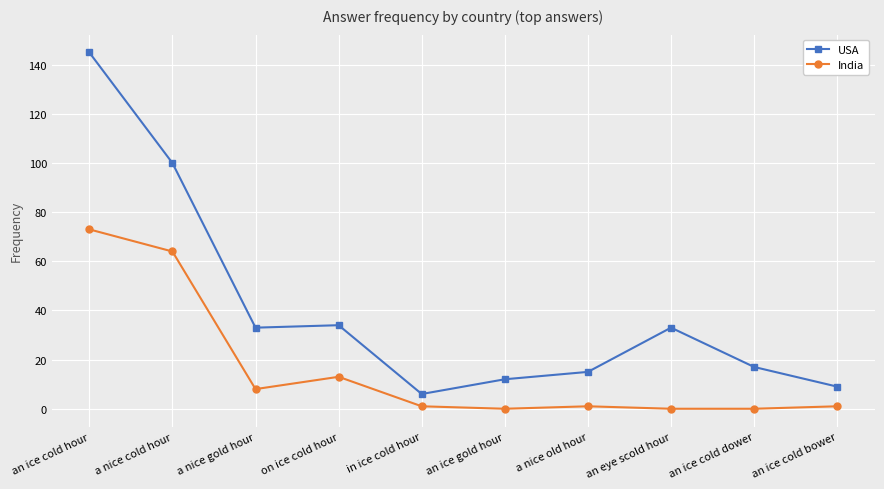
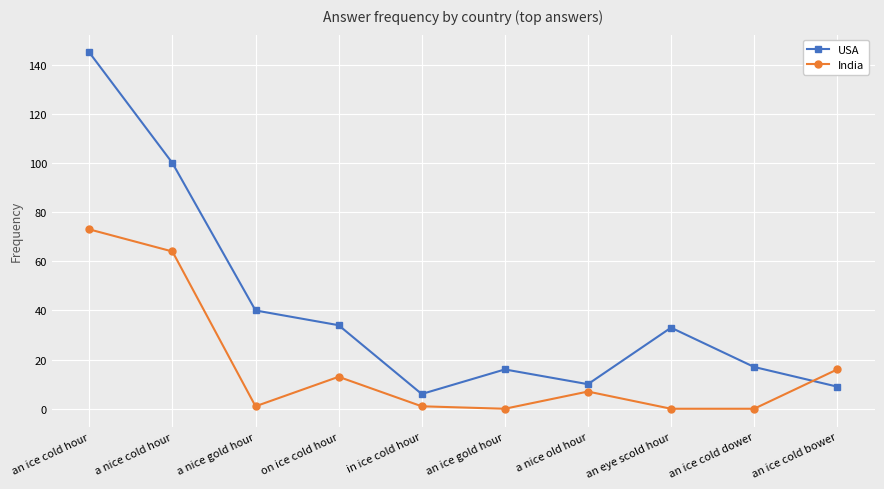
USA, a nice gold hour: 33 -> 40
India, a nice gold hour: 8 -> 1
USA, an ice gold hour: 12 -> 16
USA, a nice old hour: 15 -> 10
India, a nice old hour: 1 -> 7
India, an ice cold bower: 1 -> 16
